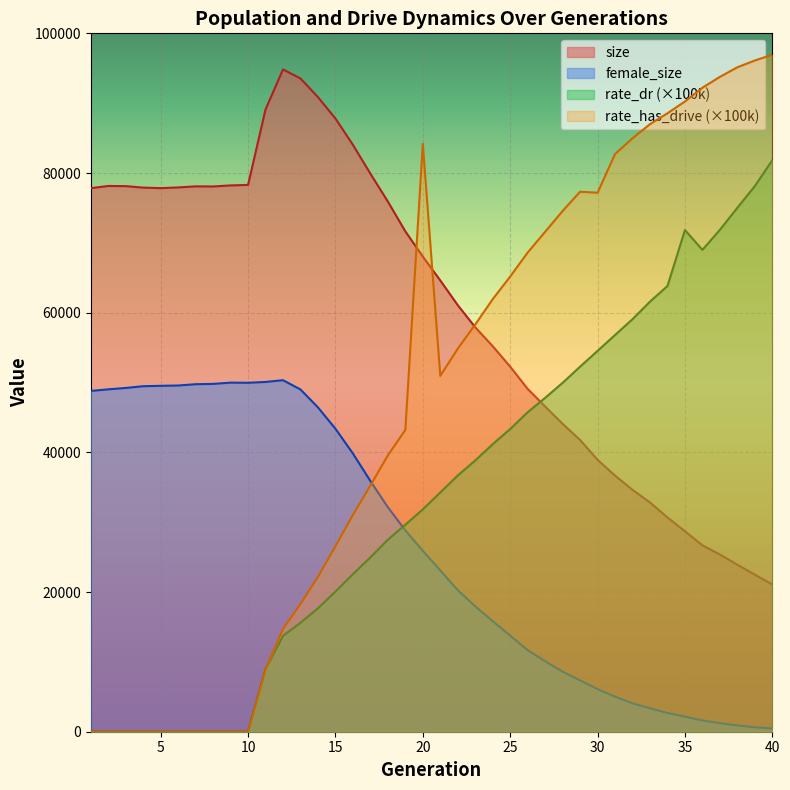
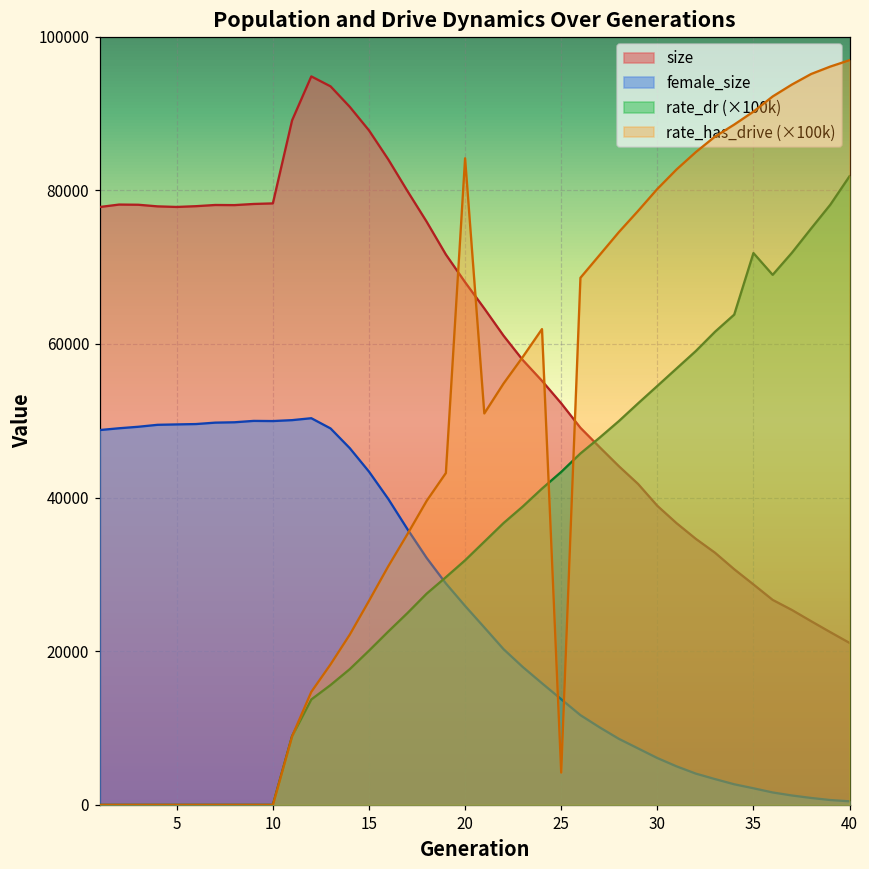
rate_has_drive (×100k), 25: 65000 -> 4000
rate_has_drive (×100k), 30: 77000 -> 80000
